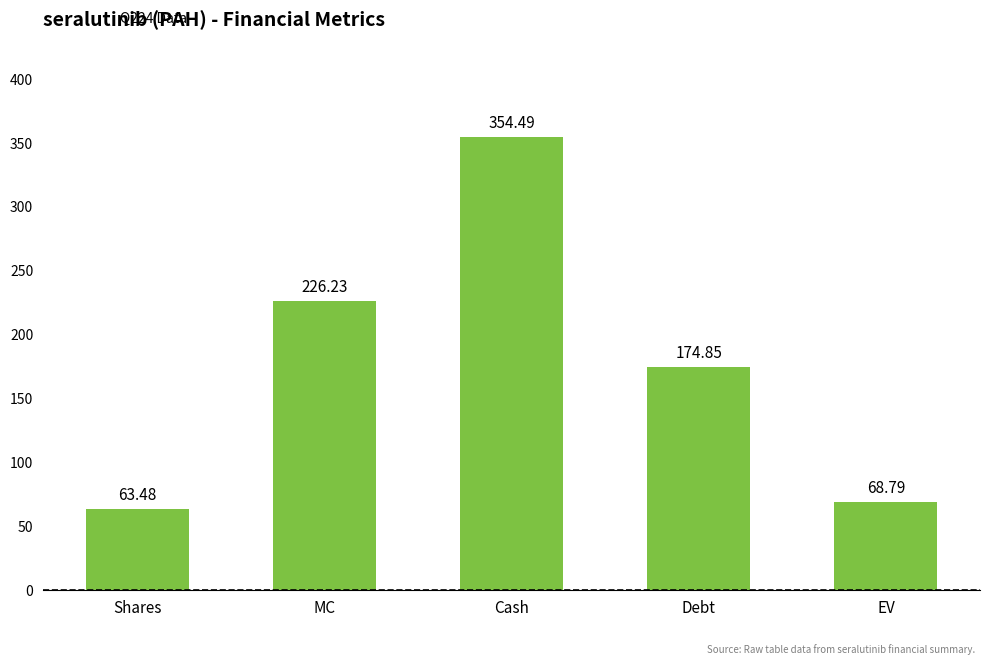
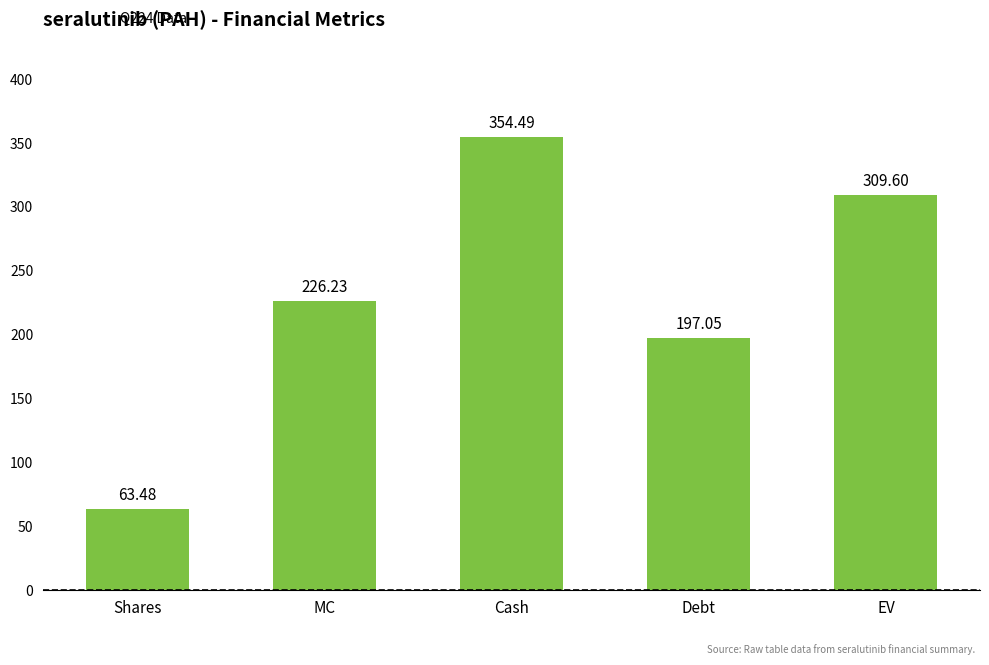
Debt: 174.85 -> 197.05
EV: 68.79 -> 309.60
